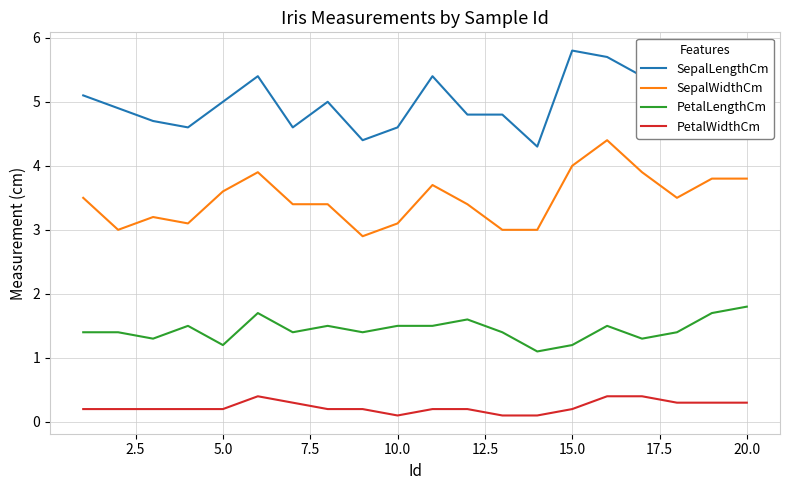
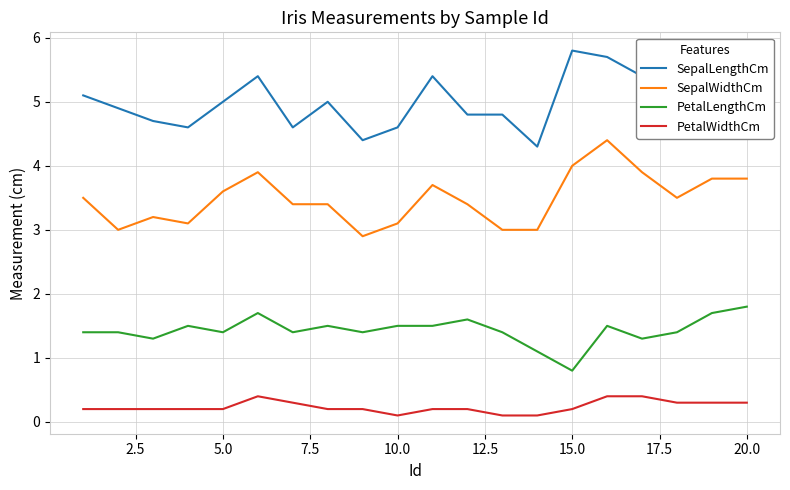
PetalLengthCm, 5.0: 1.2 -> 1.4
PetalLengthCm, 15.0: 1.2 -> 0.8
